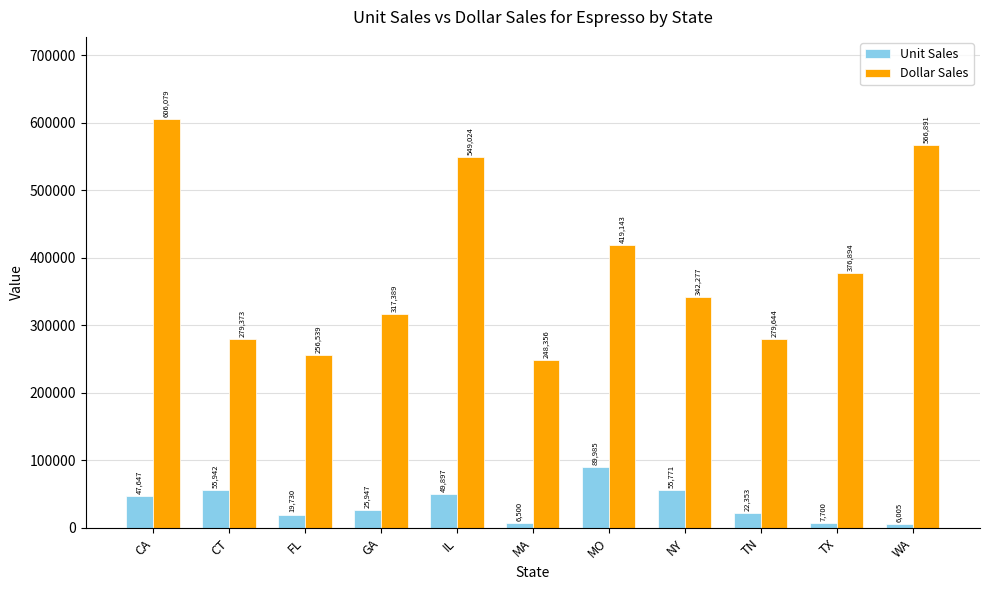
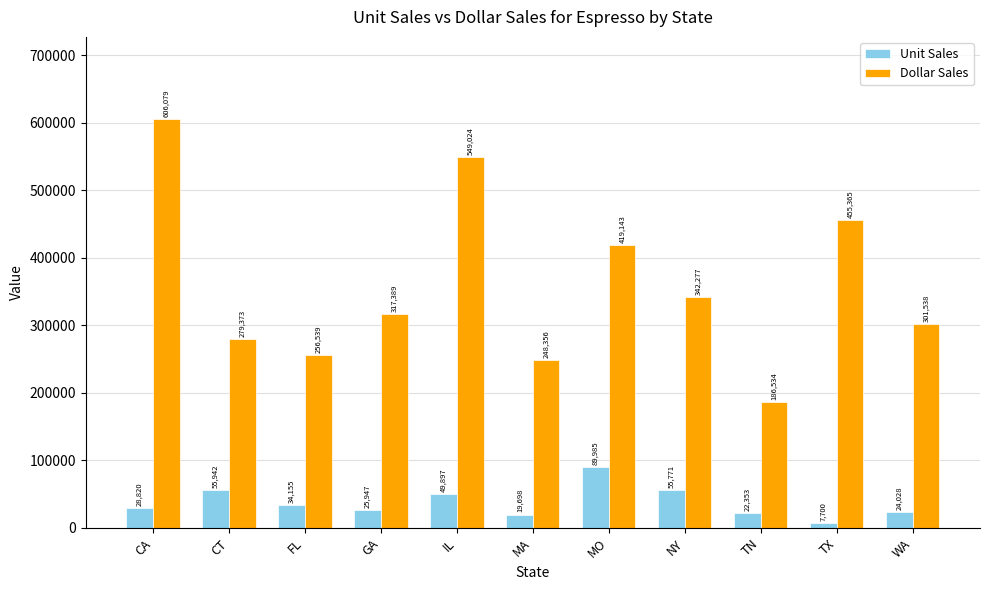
Unit Sales, CA: 47,647 -> 28,820
Unit Sales, FL: 19,730 -> 34,155
Unit Sales, MA: 6,500 -> 19,698
Dollar Sales, TN: 279,644 -> 186,534
Dollar Sales, TX: 376,894 -> 455,365
Unit Sales, WA: 6,005 -> 24,028
Dollar Sales, WA: 566,891 -> 301,538
